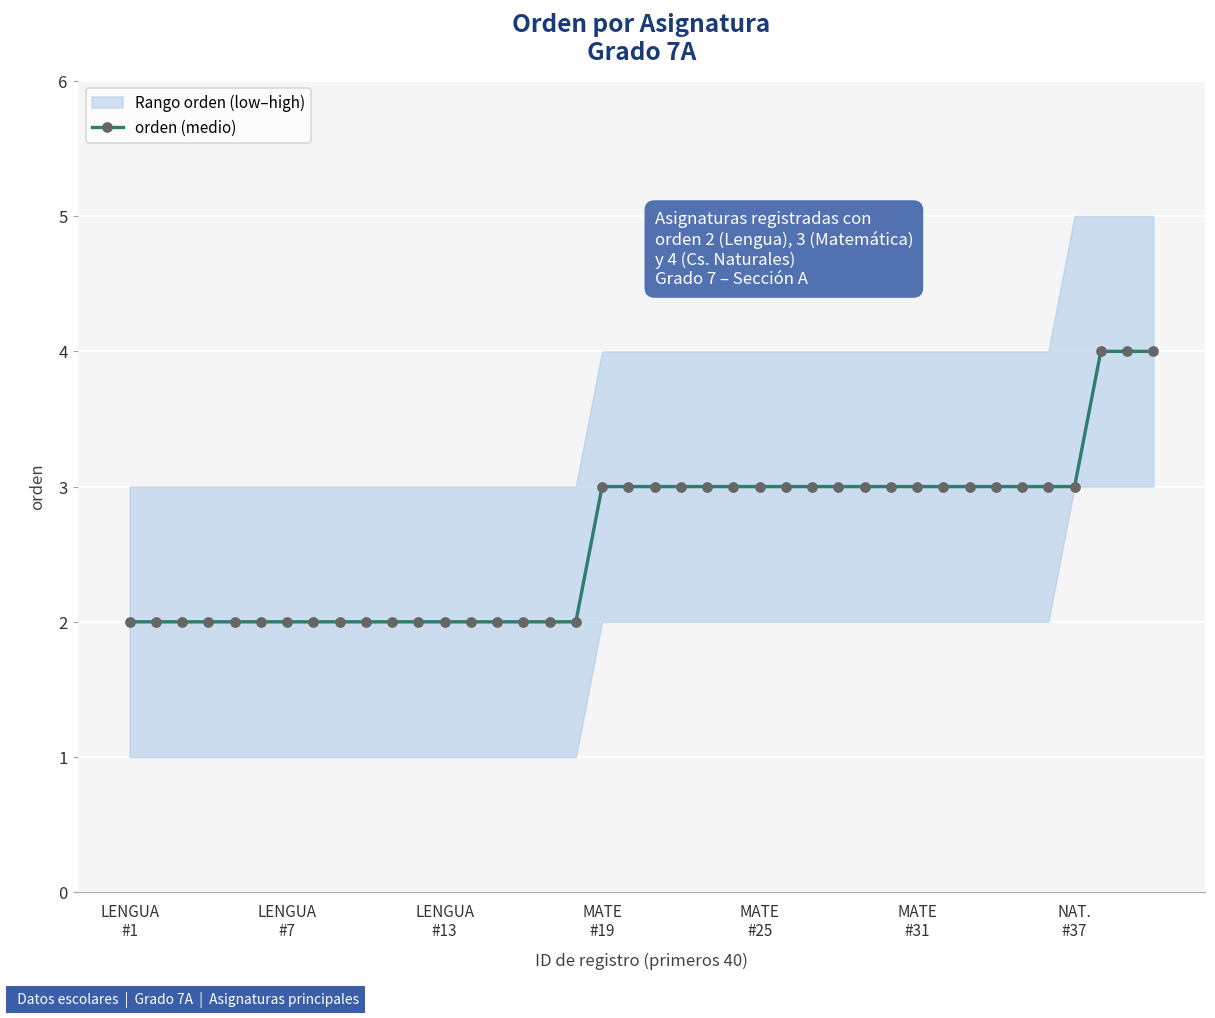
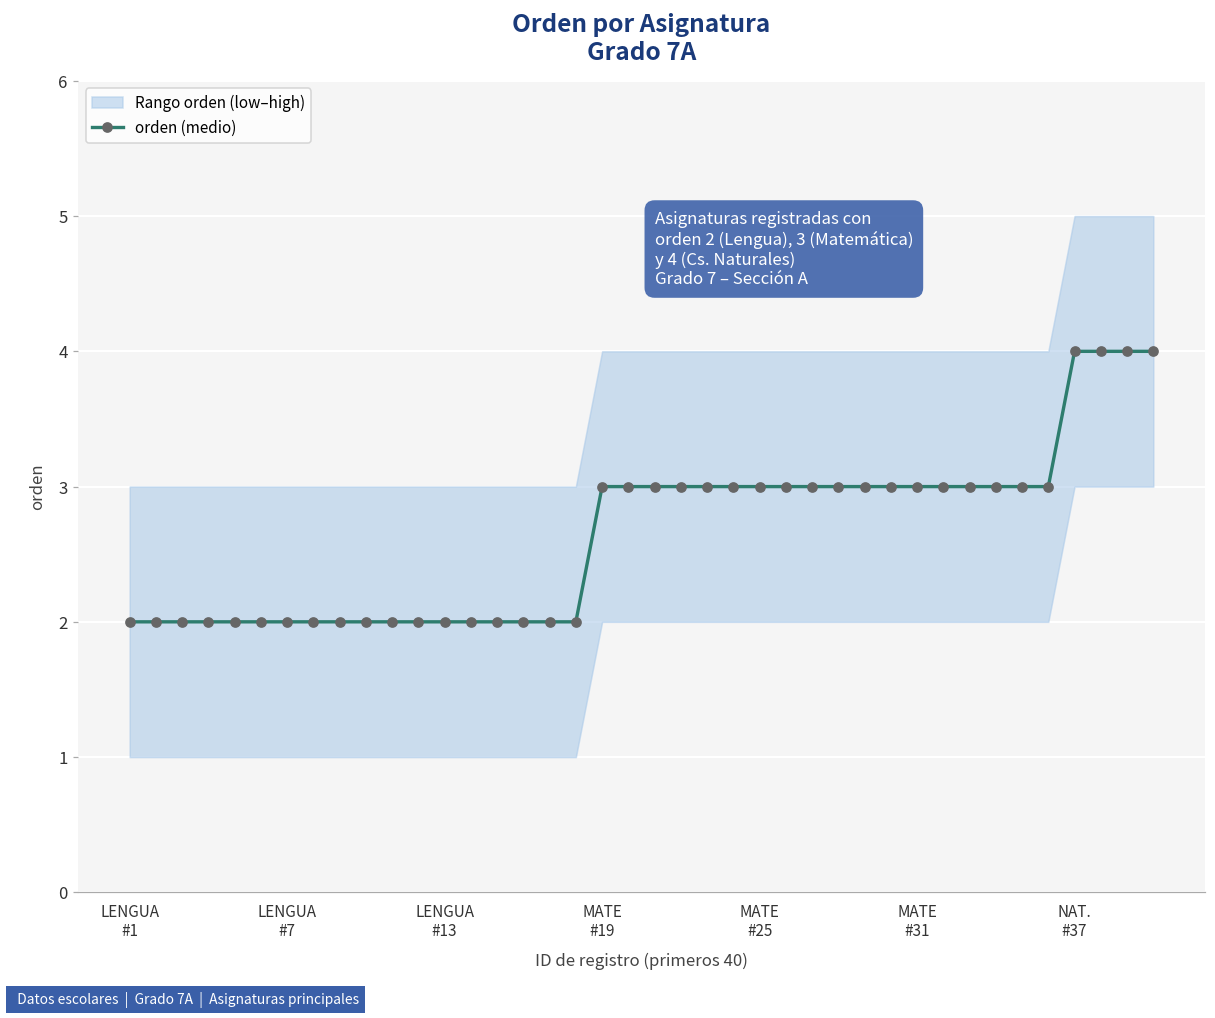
orden (medio), NAT. #37: 3 -> 4
